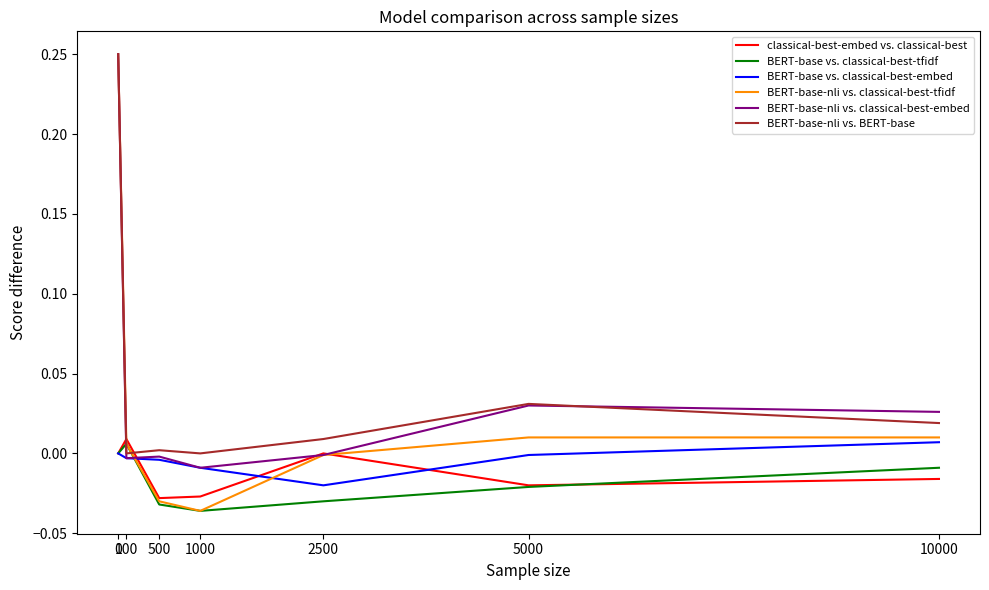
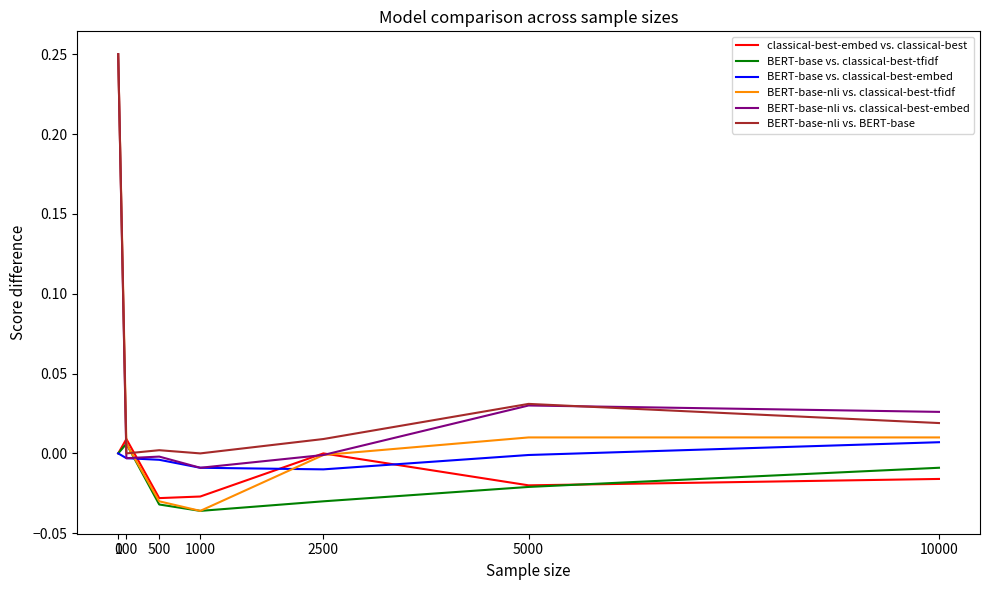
BERT-base vs. classical-best-embed, 2500: -0.02 -> -0.01
